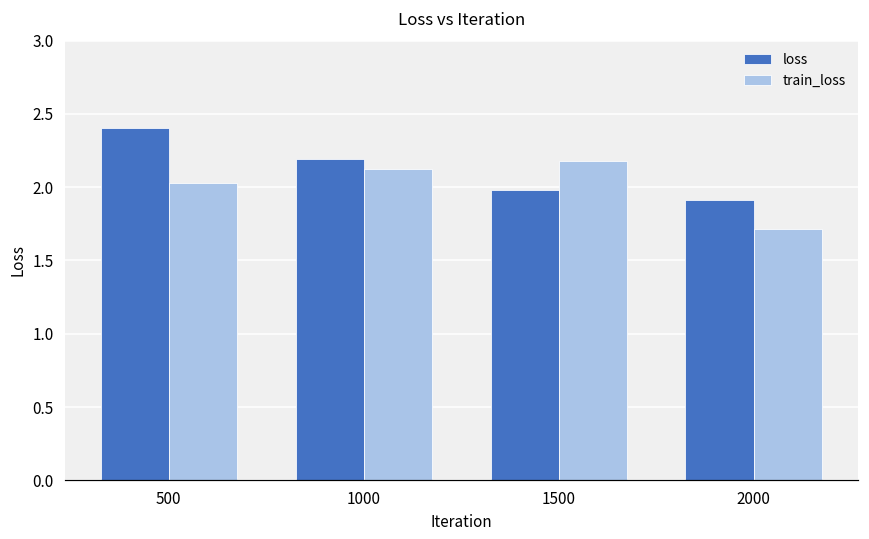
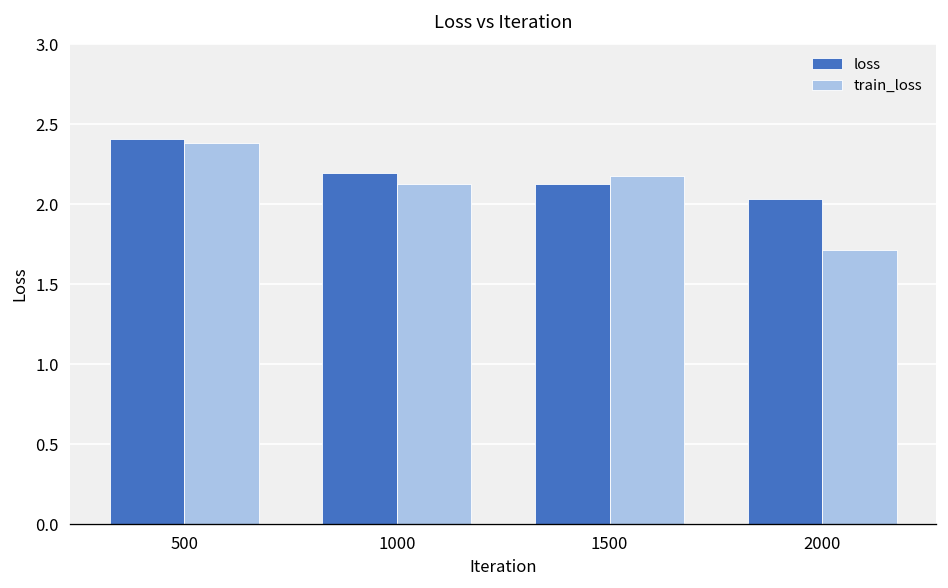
train_loss, 500: 2.03 -> 2.38
loss, 1500: 1.98 -> 2.12
loss, 2000: 1.91 -> 2.03
